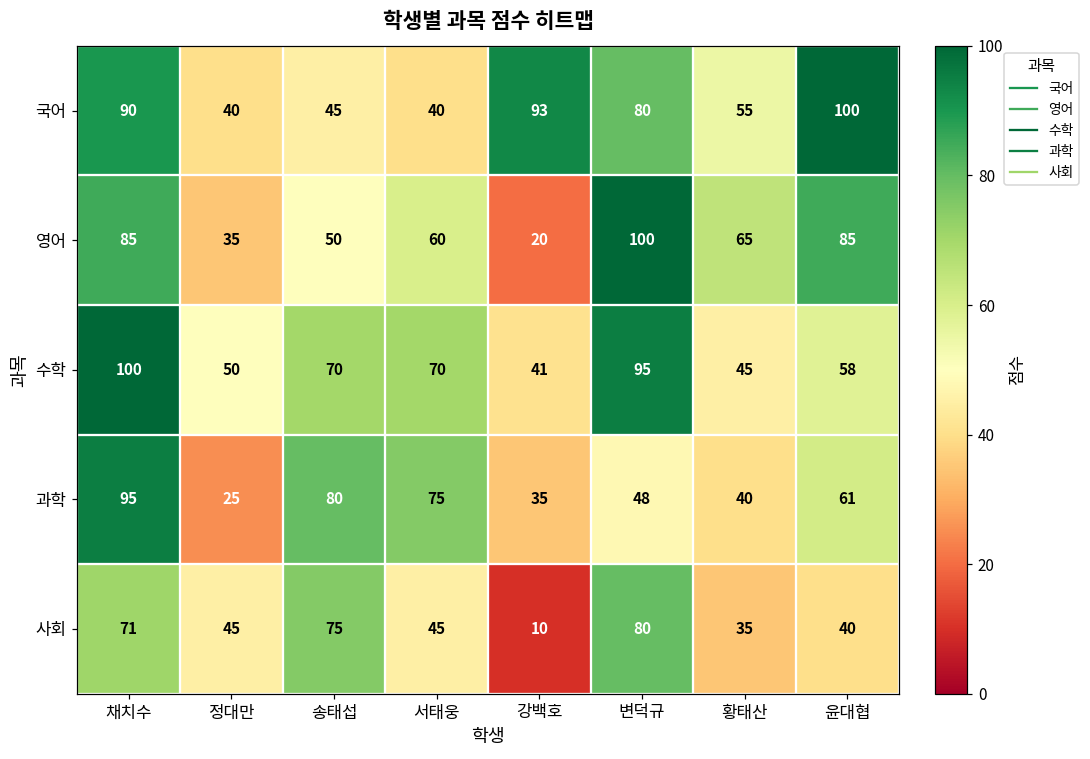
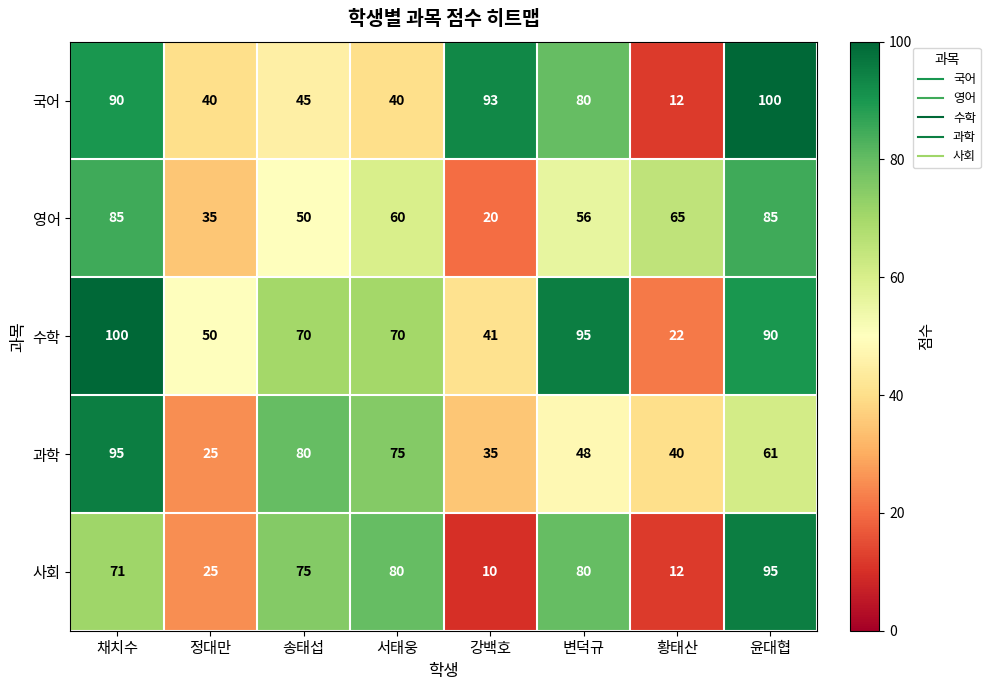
국어, 황태산: 55 -> 12
영어, 변덕규: 100 -> 56
수학, 황태산: 45 -> 22
수학, 윤대협: 58 -> 90
사회, 정대만: 45 -> 25
사회, 서태웅: 45 -> 80
사회, 황태산: 35 -> 12
사회, 윤대협: 40 -> 95
